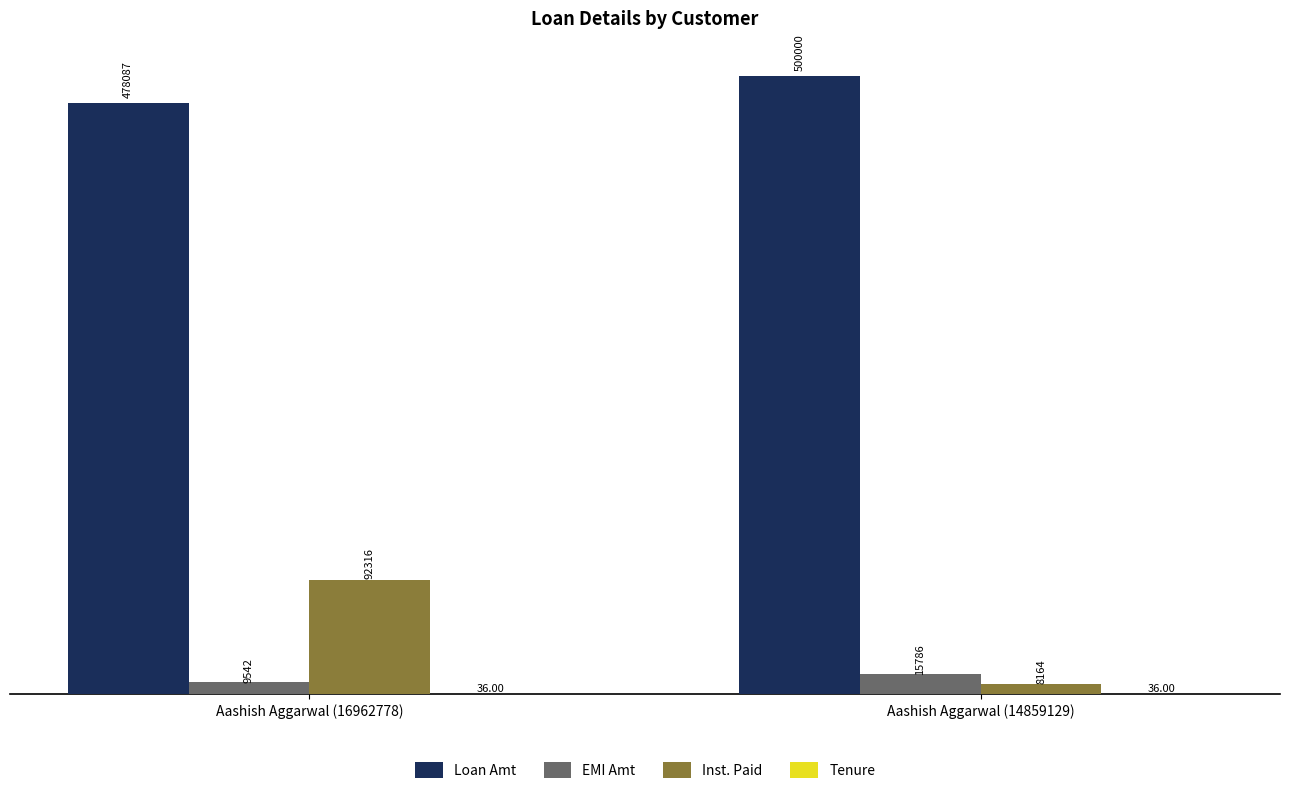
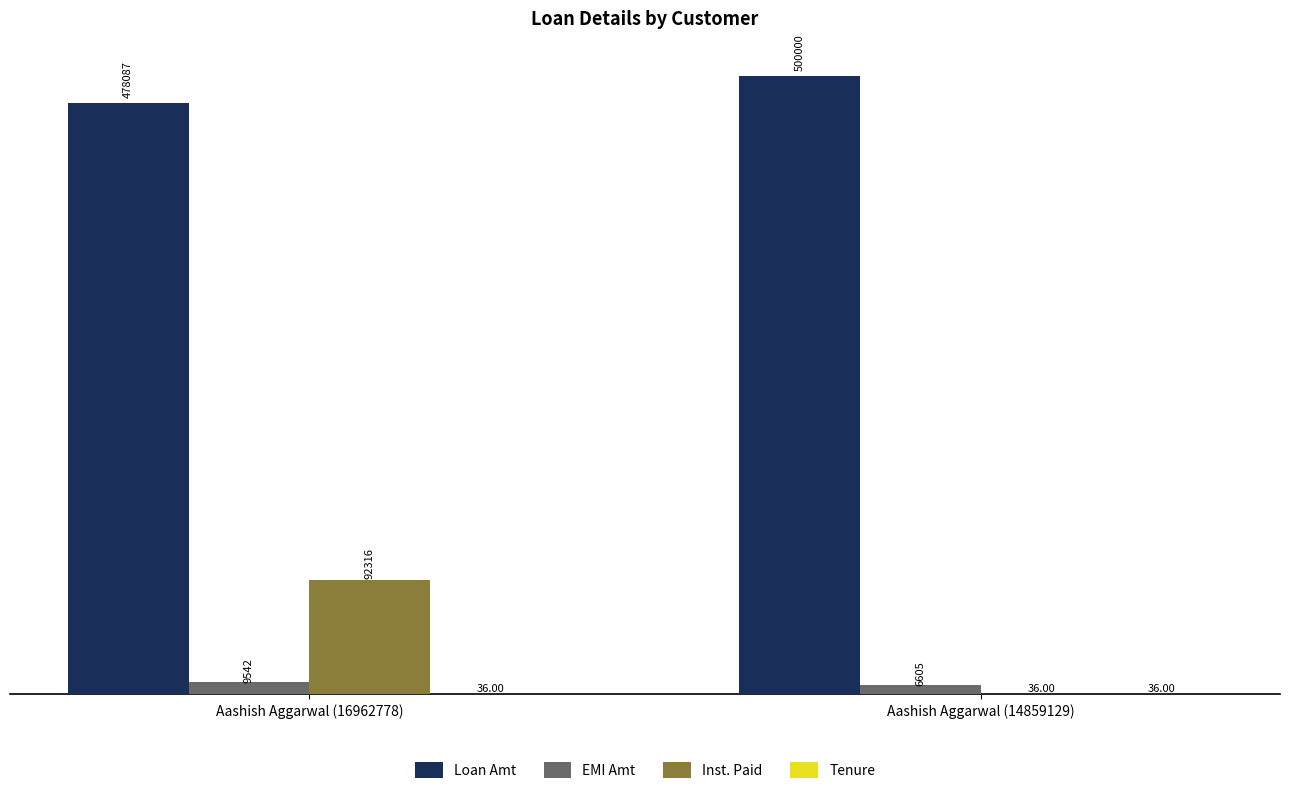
EMI Amt, Aashish Aggarwal (14859129): 15786 -> 6605
Inst. Paid, Aashish Aggarwal (14859129): 8164 -> 36.00
